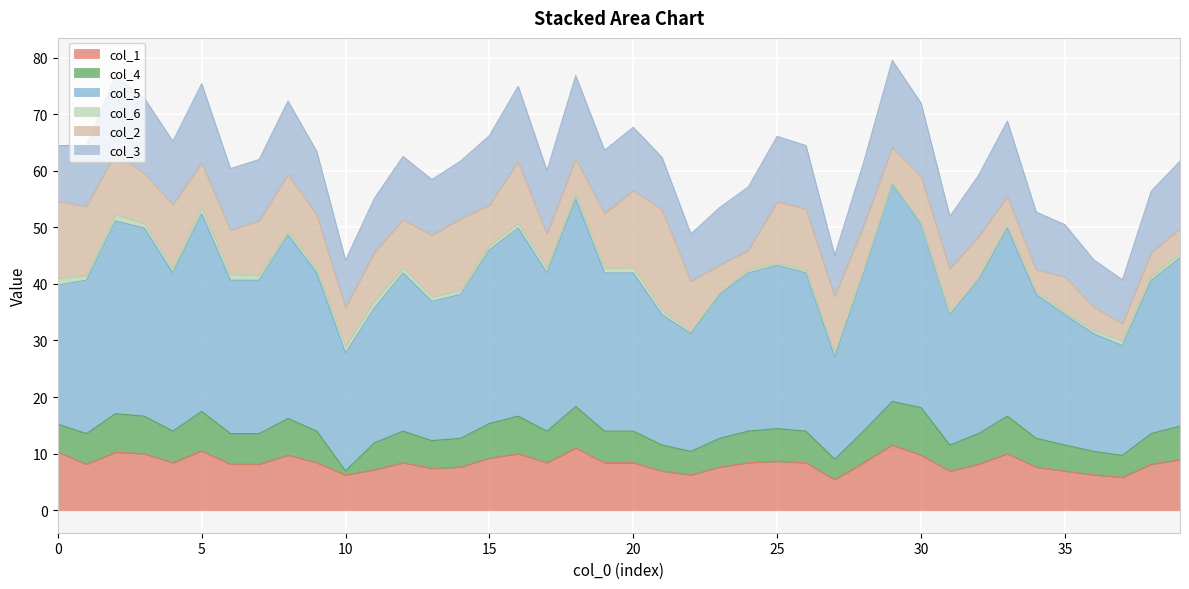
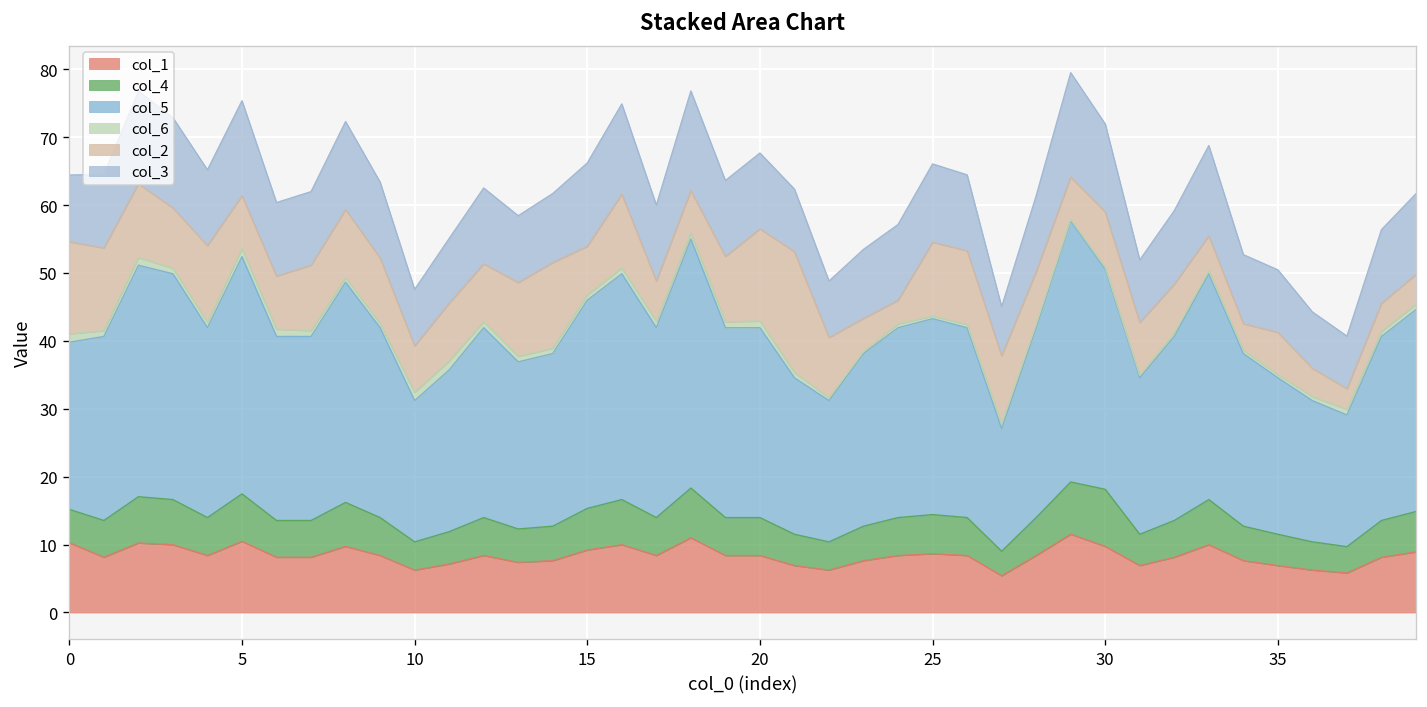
col_4, 10: 1 -> 4
